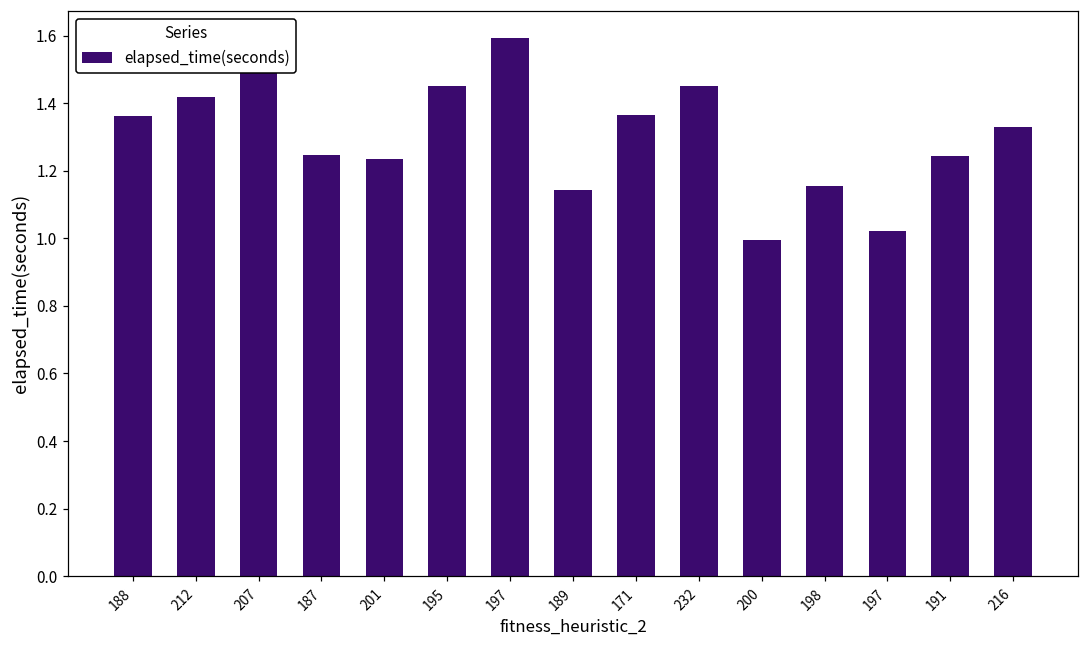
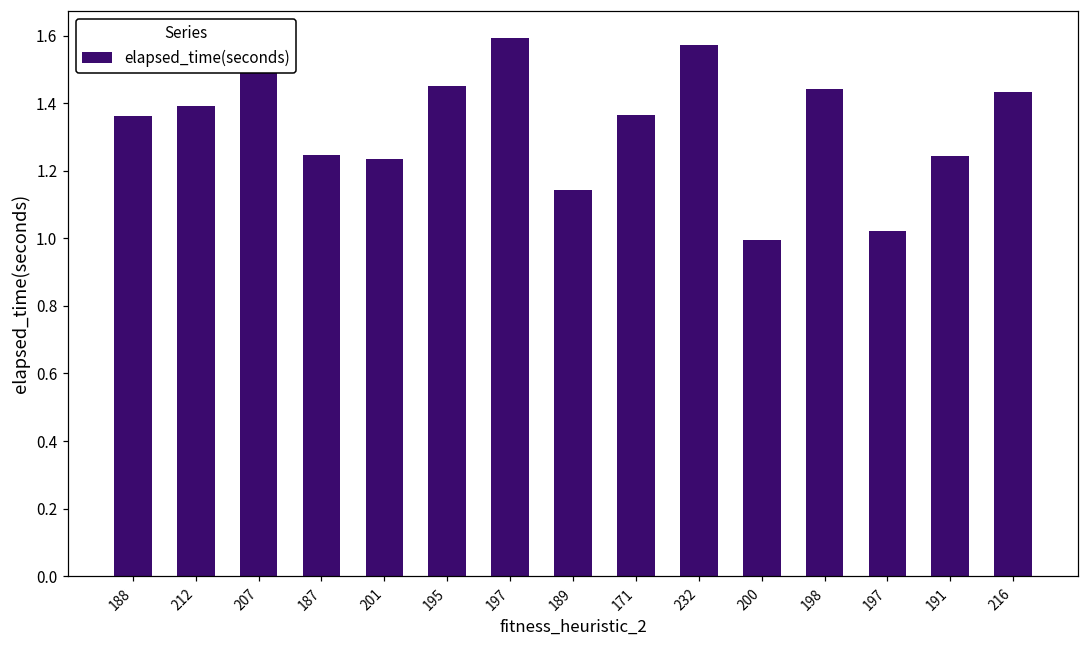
212: 1.42 -> 1.39
232: 1.45 -> 1.57
198: 1.15 -> 1.44
216: 1.33 -> 1.43
